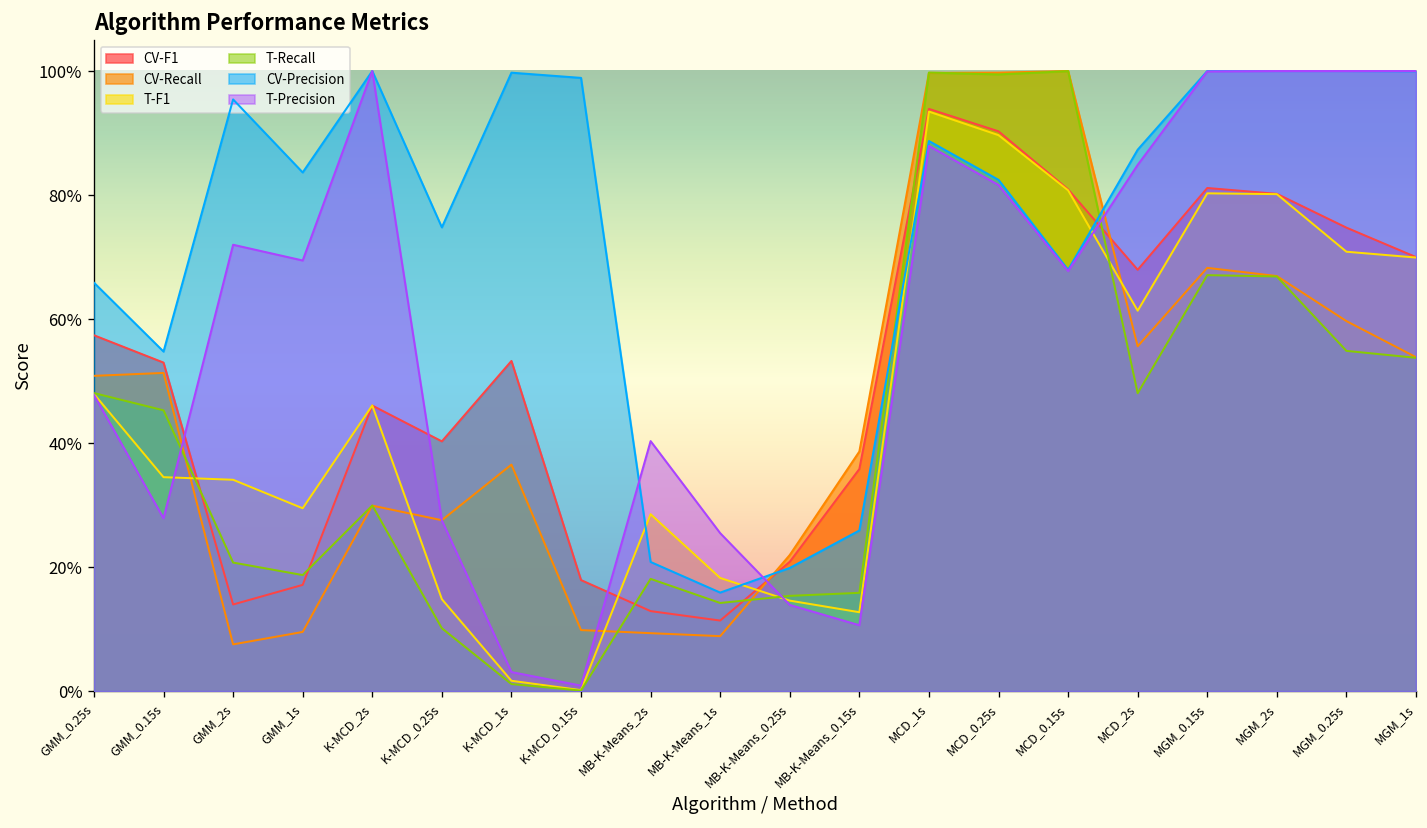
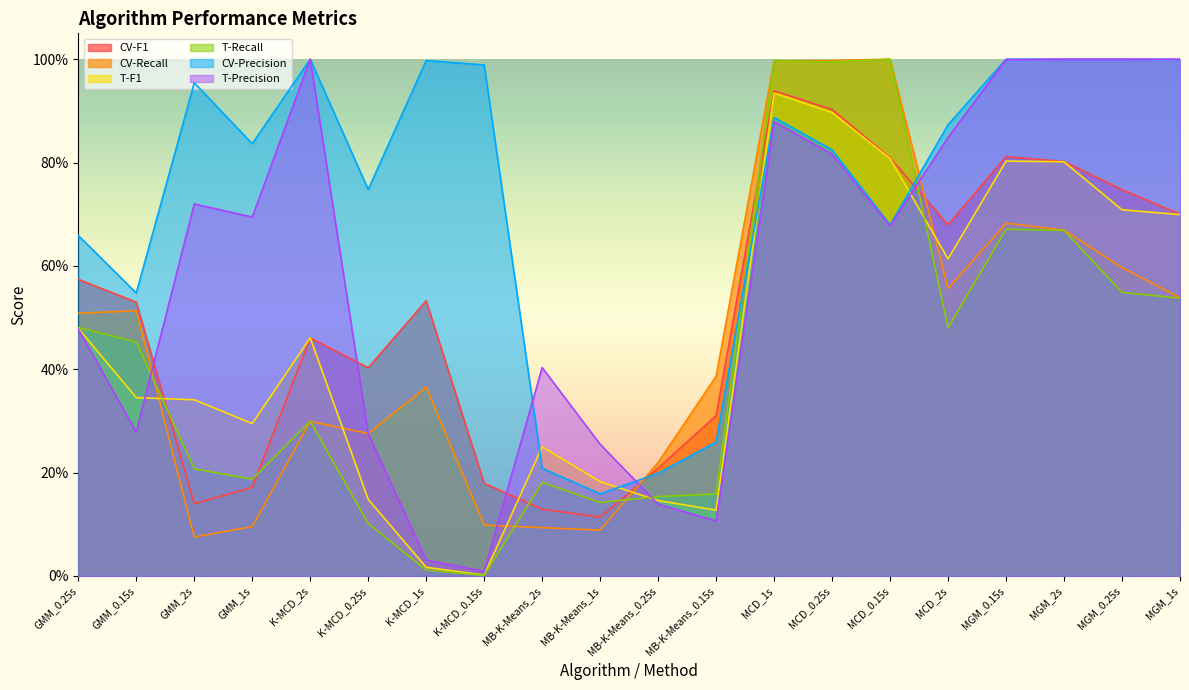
T-F1, MB-K-Means_2s: 29% -> 25%
CV-F1, MB-K-Means_0.15s: 36% -> 31%
